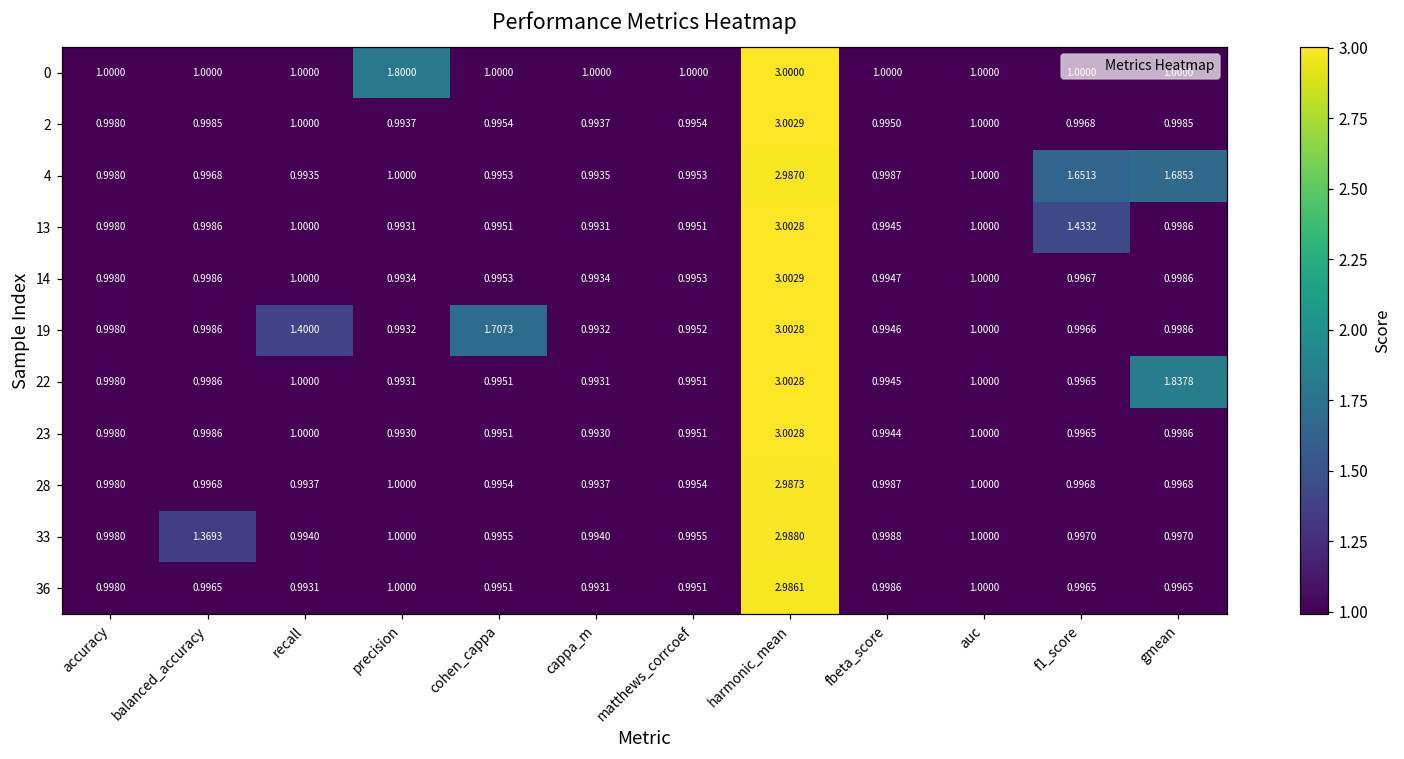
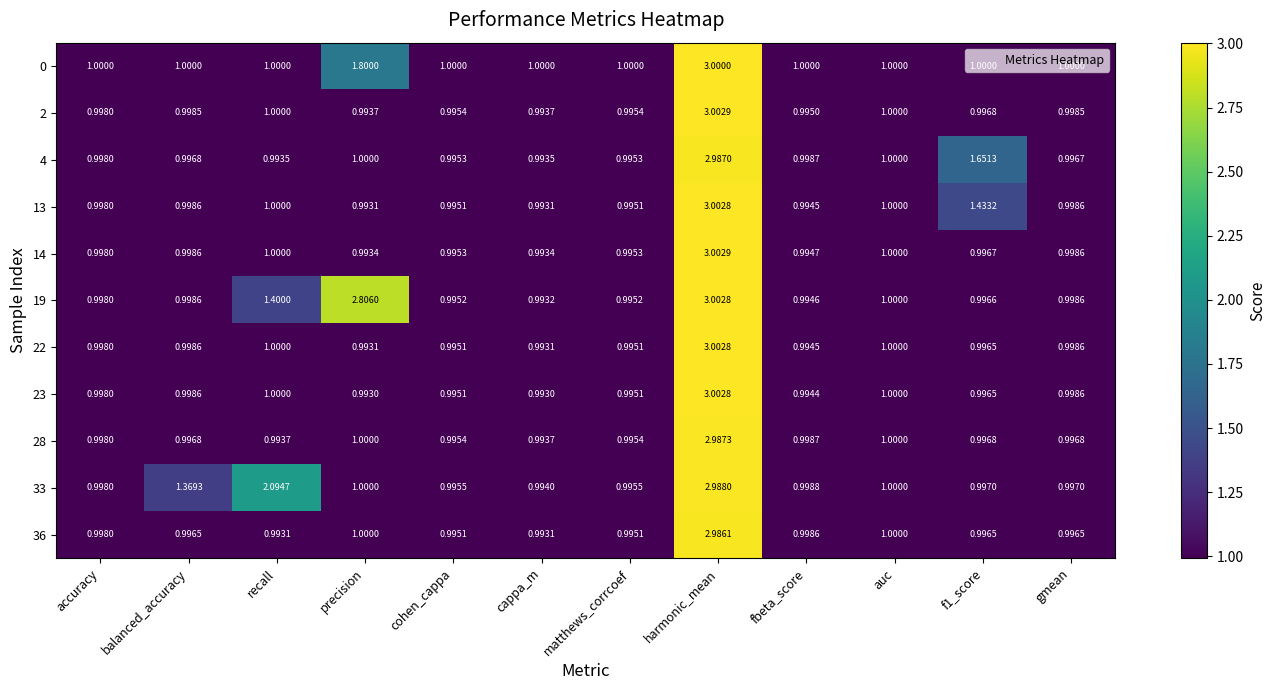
4, gmean: 1.6853 -> 0.9967
19, precision: 0.9932 -> 2.8060
19, cohen_cappa: 1.7073 -> 0.9952
22, gmean: 1.8378 -> 0.9986
33, recall: 0.9940 -> 2.0947
